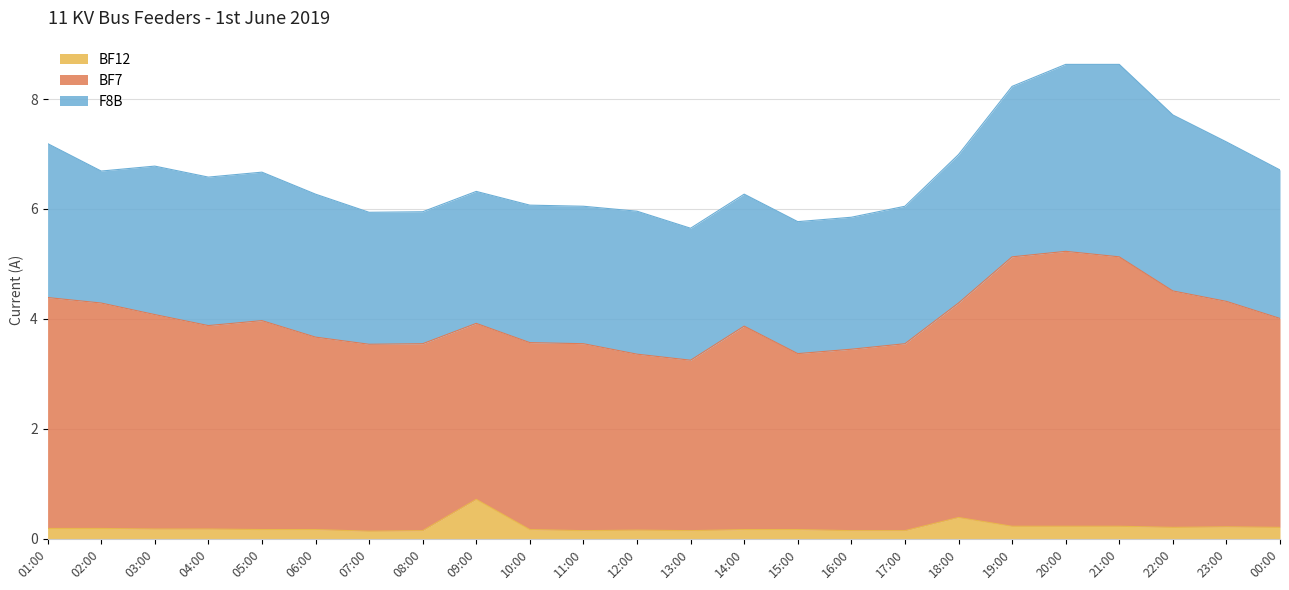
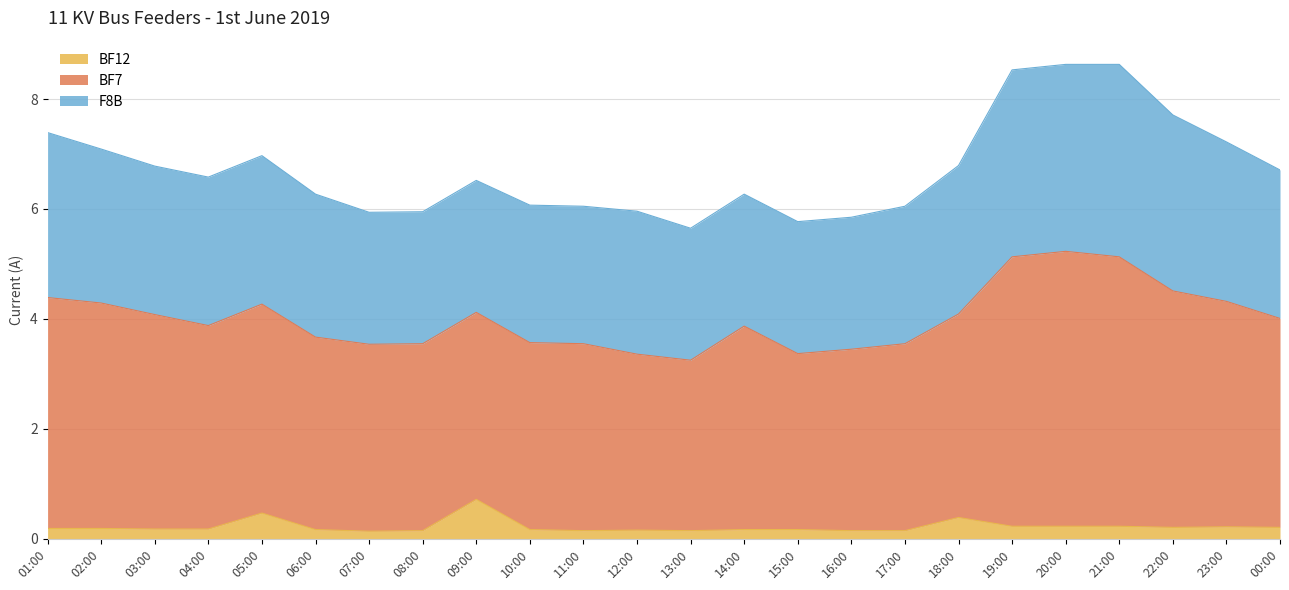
F8B, 01:00: 2.8 -> 3.0
F8B, 02:00: 2.4 -> 2.8
BF12, 05:00: 0.2 -> 0.5
BF7, 09:00: 3.2 -> 3.4
BF7, 18:00: 3.9 -> 3.7
F8B, 19:00: 3.1 -> 3.4
